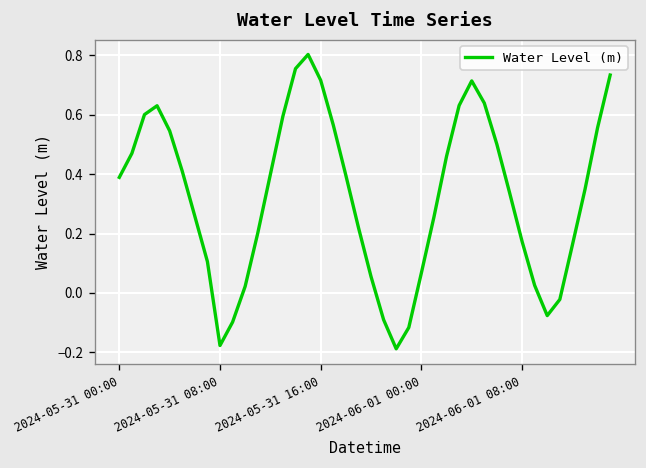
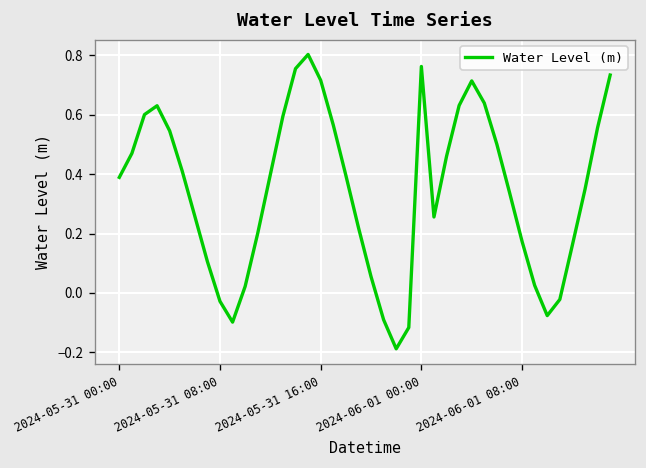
2024-05-31 08:00: -0.18 -> -0.03
2024-06-01 00:00: 0.07 -> 0.76
